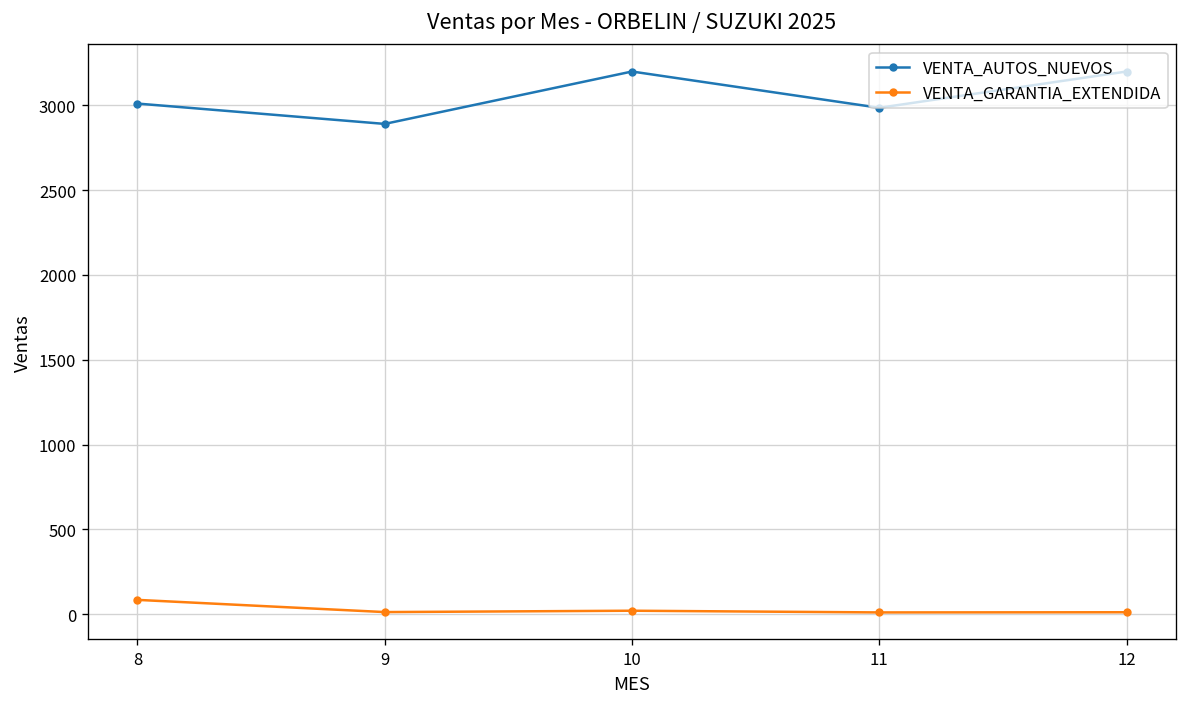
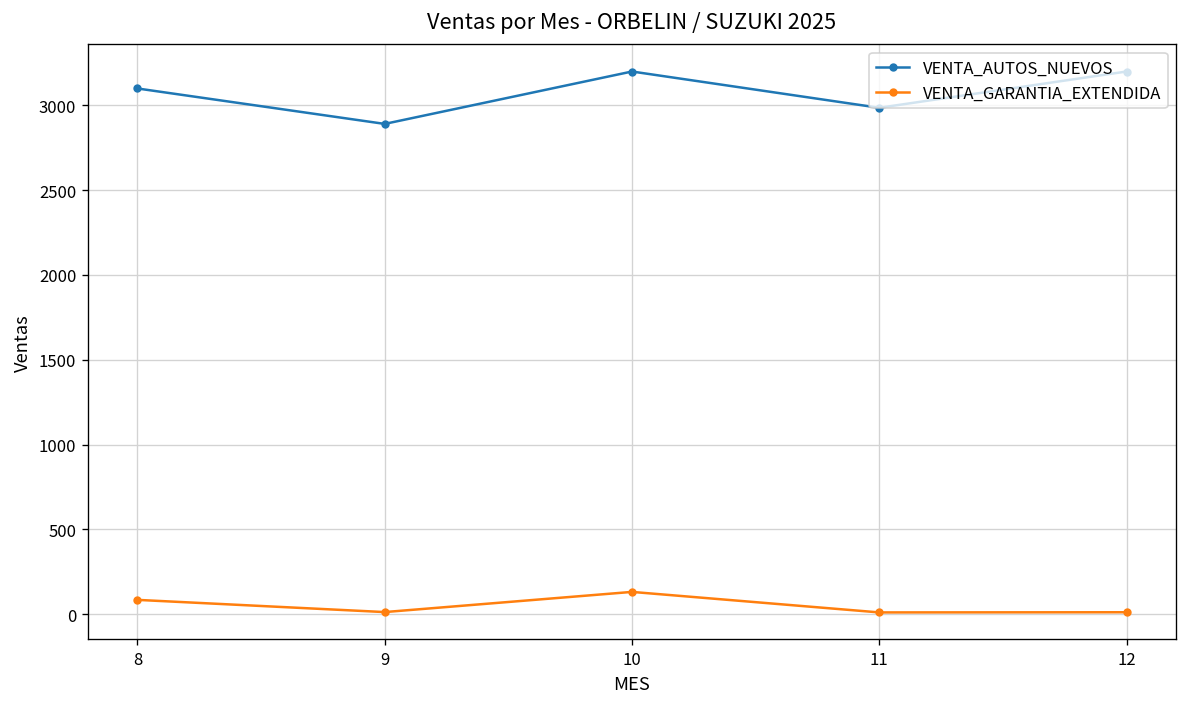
VENTA_AUTOS_NUEVOS, 8: 3010 -> 3100
VENTA_GARANTIA_EXTENDIDA, 10: 20 -> 130
